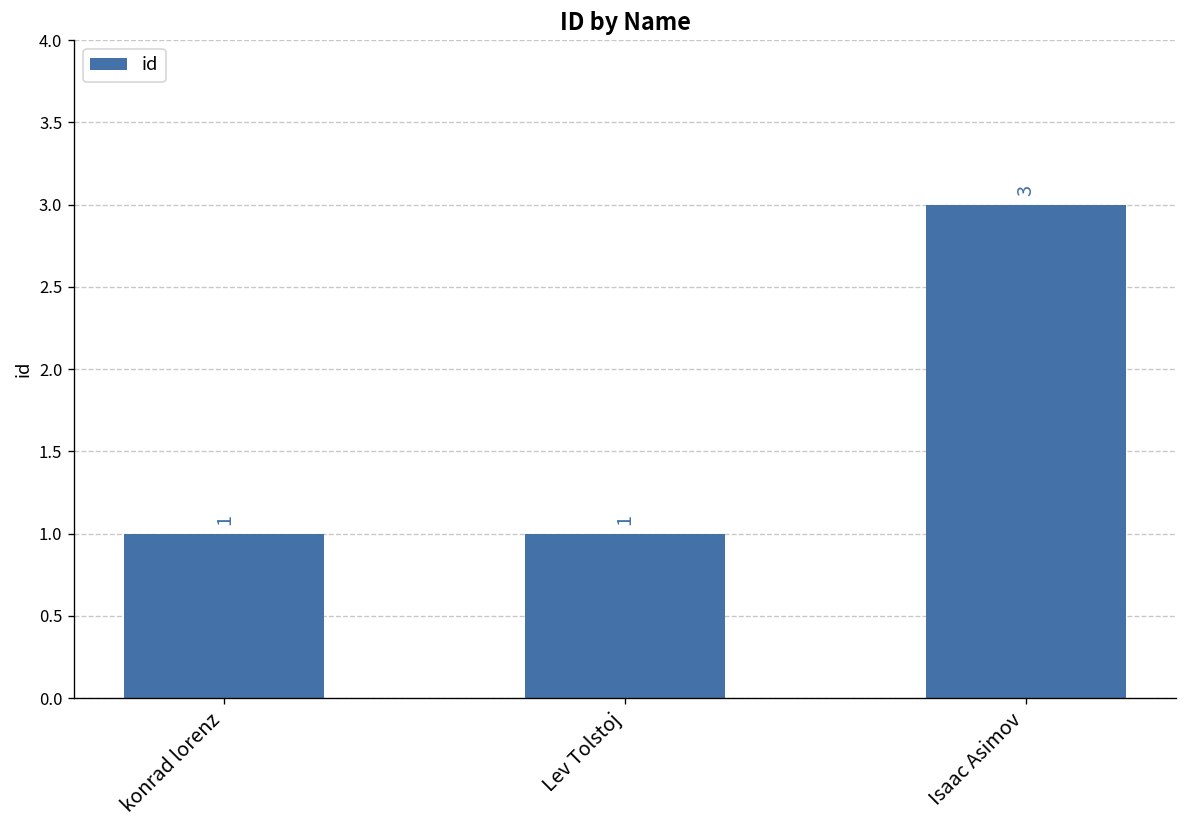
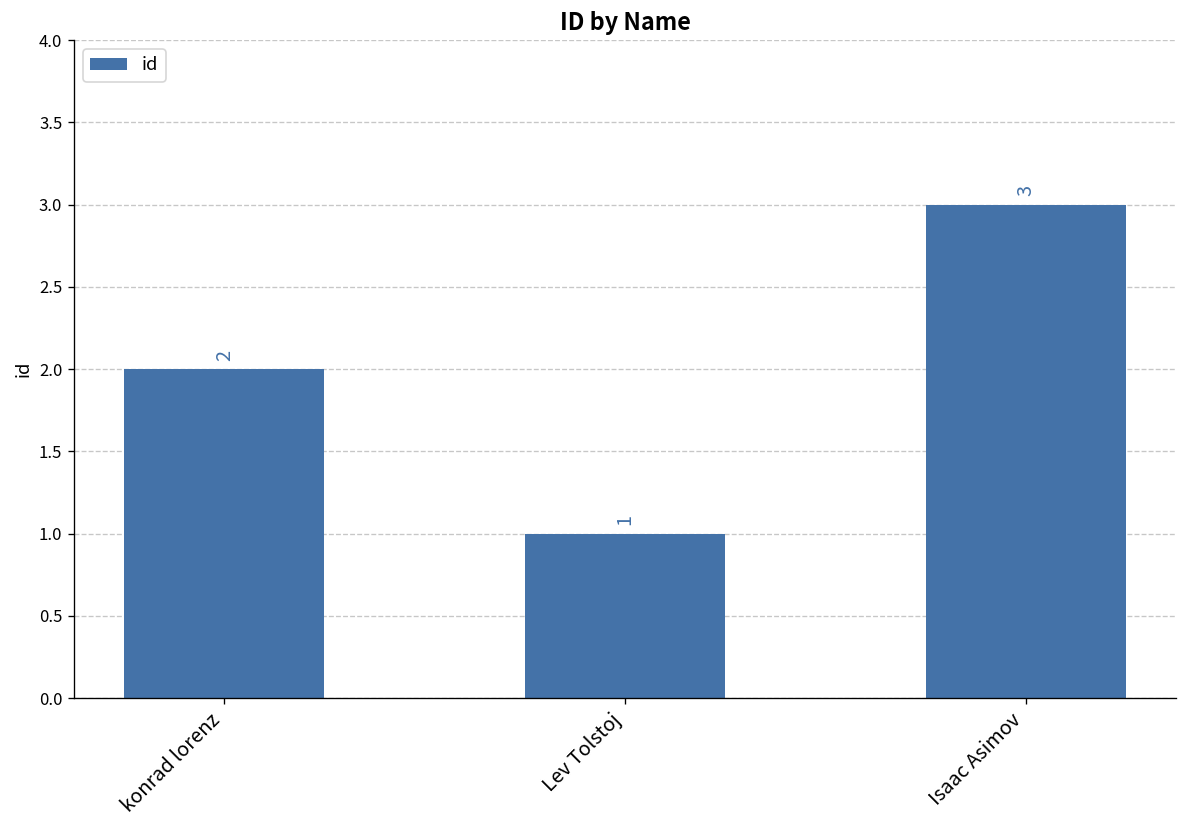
konrad lorenz: 1 -> 2
